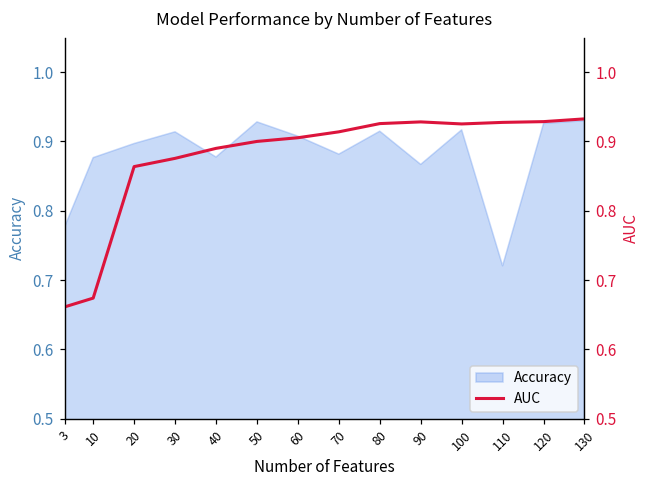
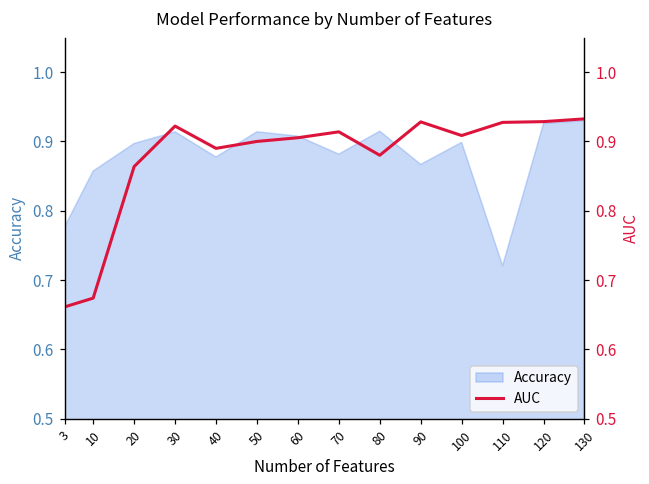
Accuracy, 10: 0.88 -> 0.86
Accuracy, 50: 0.93 -> 0.91
Accuracy, 100: 0.92 -> 0.90
AUC, 30: 0.88 -> 0.92
AUC, 80: 0.93 -> 0.88
AUC, 100: 0.93 -> 0.91
